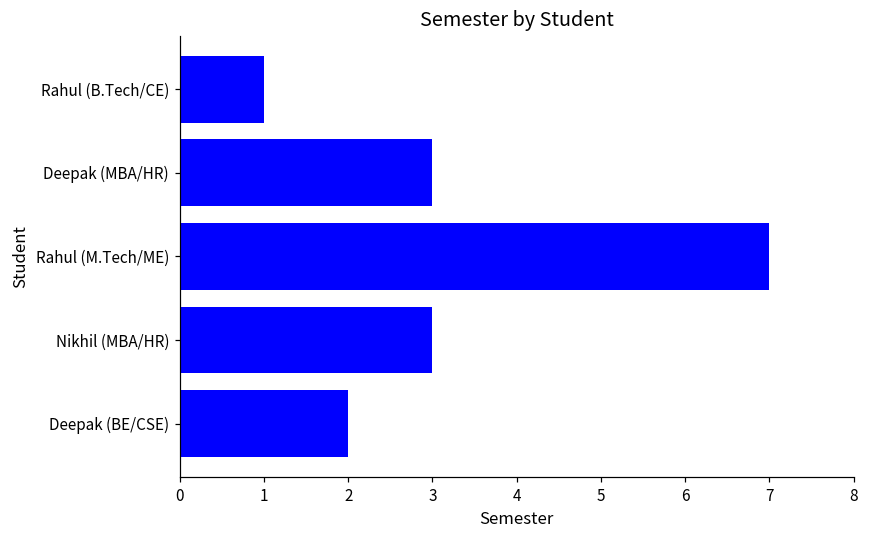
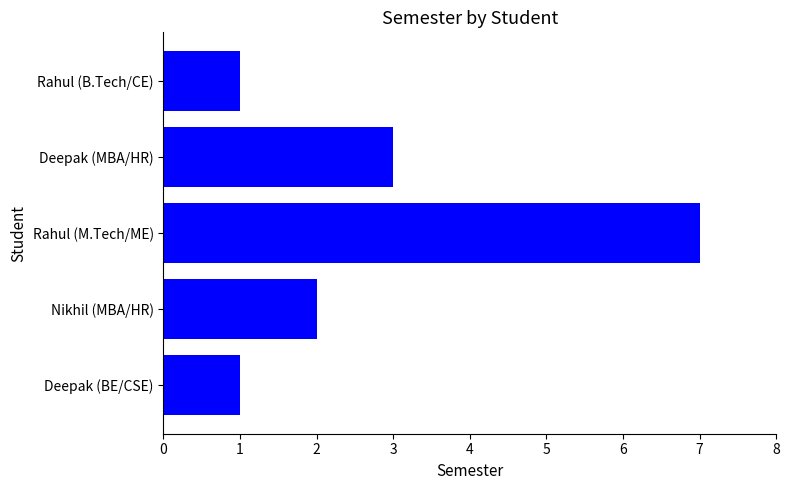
Nikhil (MBA/HR): 3 -> 2
Deepak (BE/CSE): 2 -> 1
